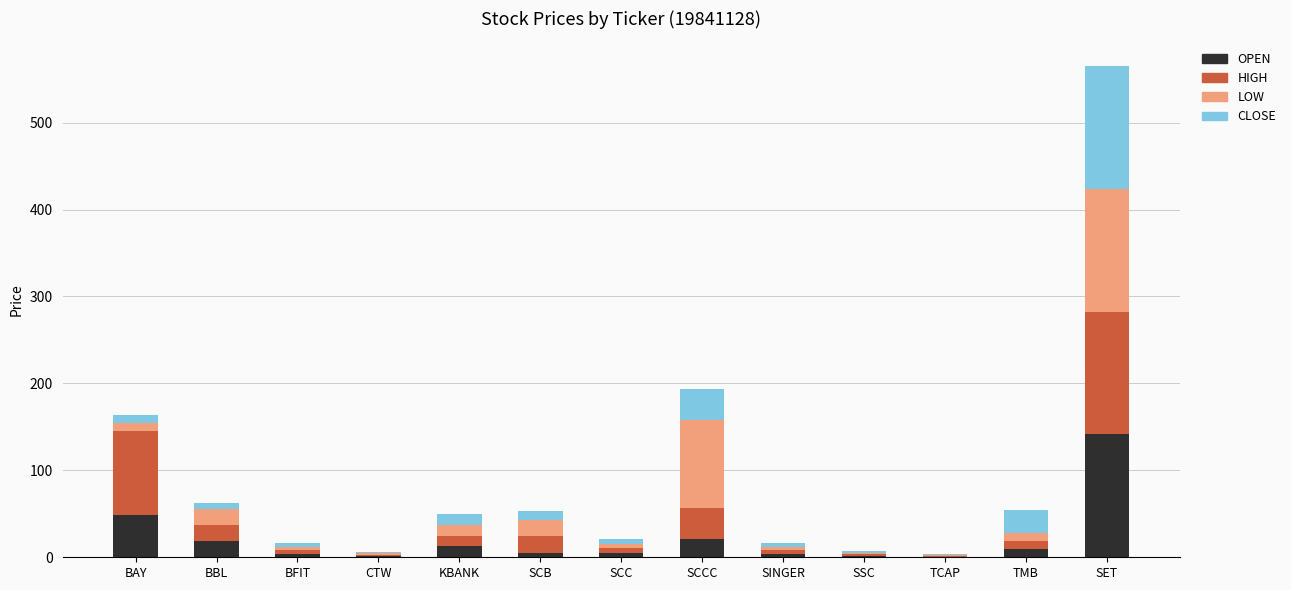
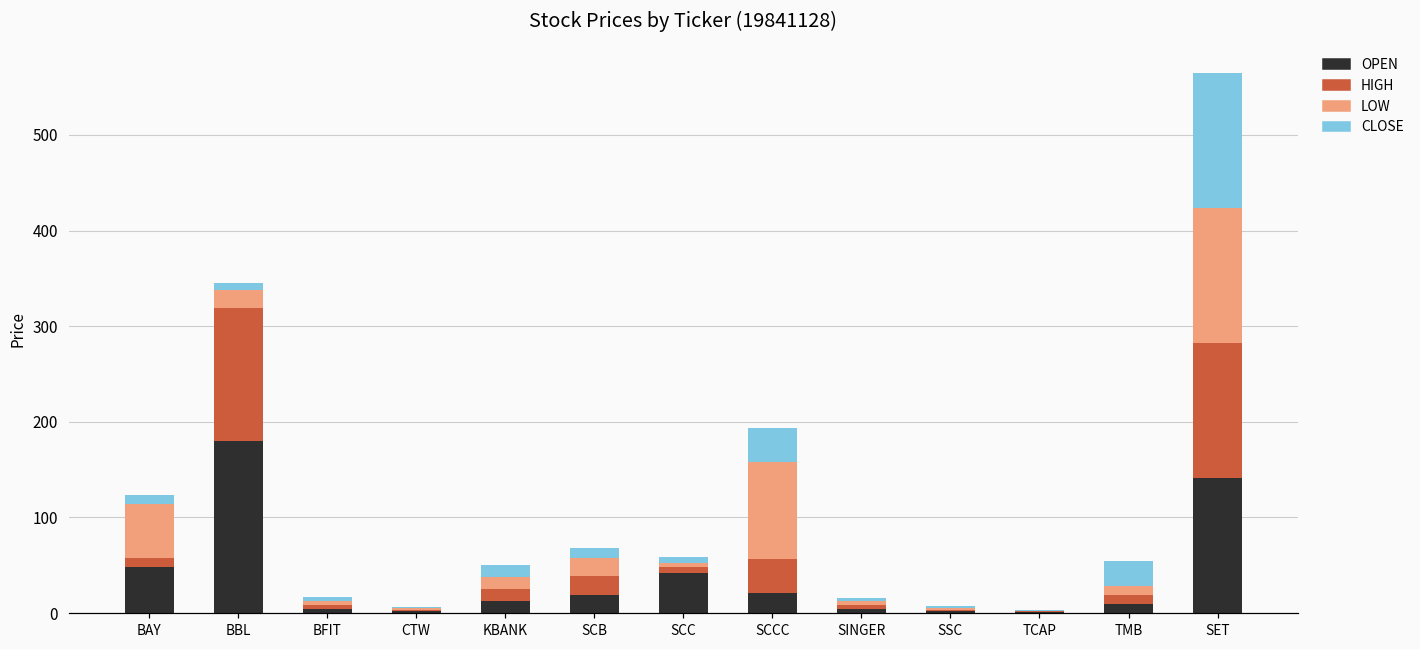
HIGH, BAY: 100 -> 10
LOW, BAY: 10 -> 60
OPEN, BBL: 20 -> 180
HIGH, BBL: 20 -> 140
OPEN, SCB: 0 -> 20
OPEN, SCC: 10 -> 40
